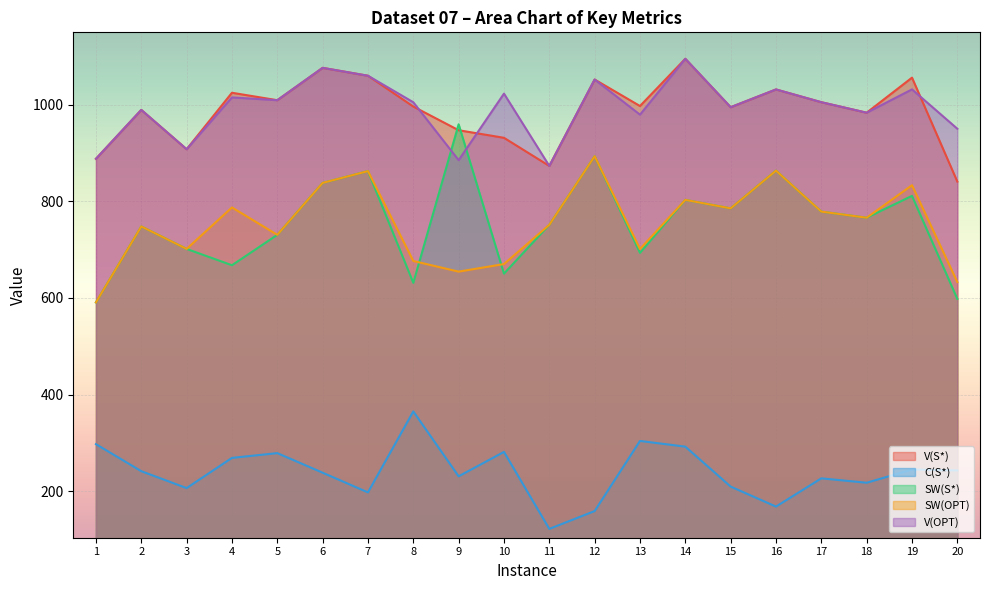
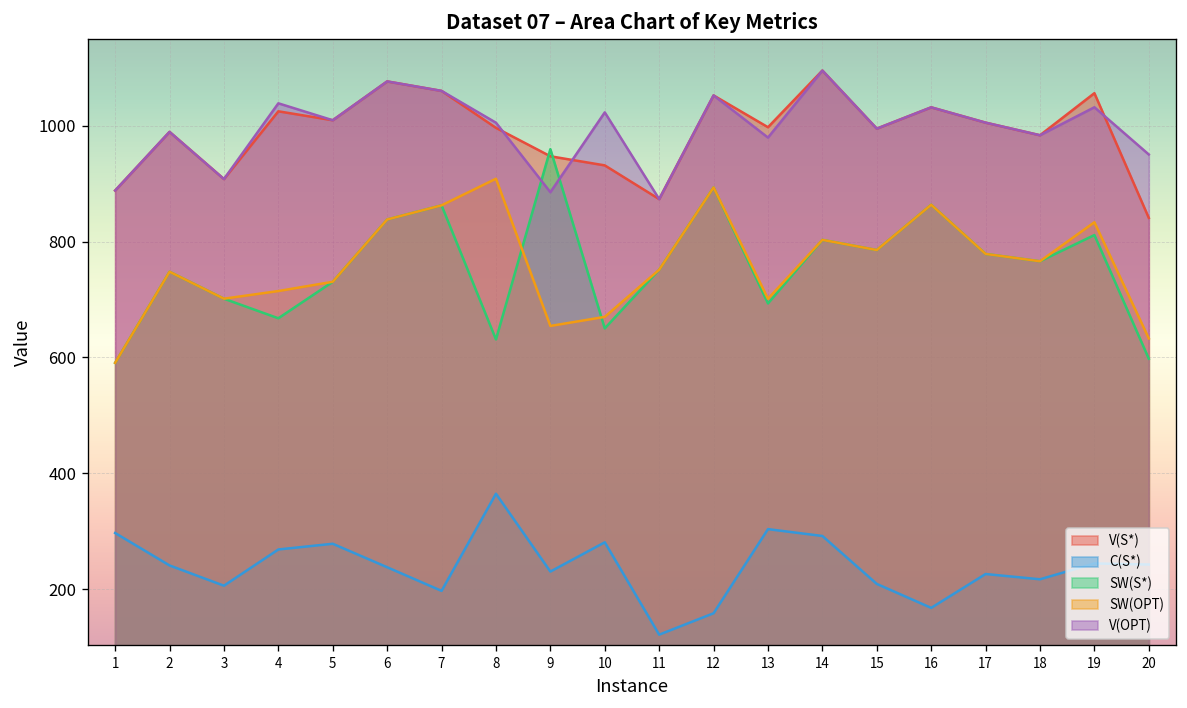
SW(OPT), 4: 790 -> 710
V(OPT), 4: 1020 -> 1040
SW(OPT), 8: 680 -> 910
